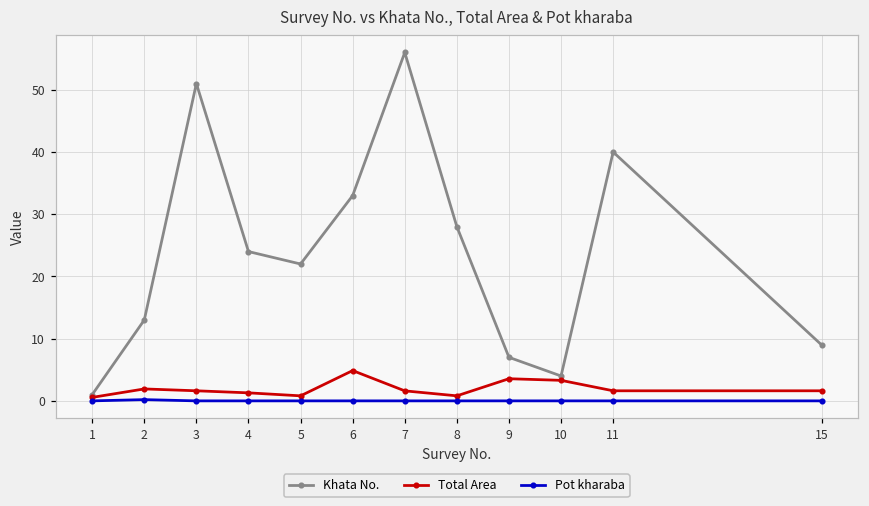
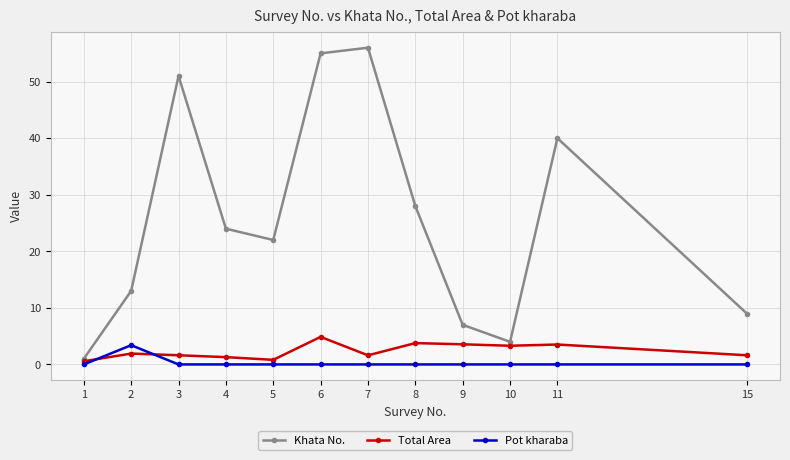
Pot kharaba, 2: 0 -> 3
Khata No., 6: 33 -> 55
Total Area, 8: 1 -> 4
Total Area, 11: 2 -> 4
